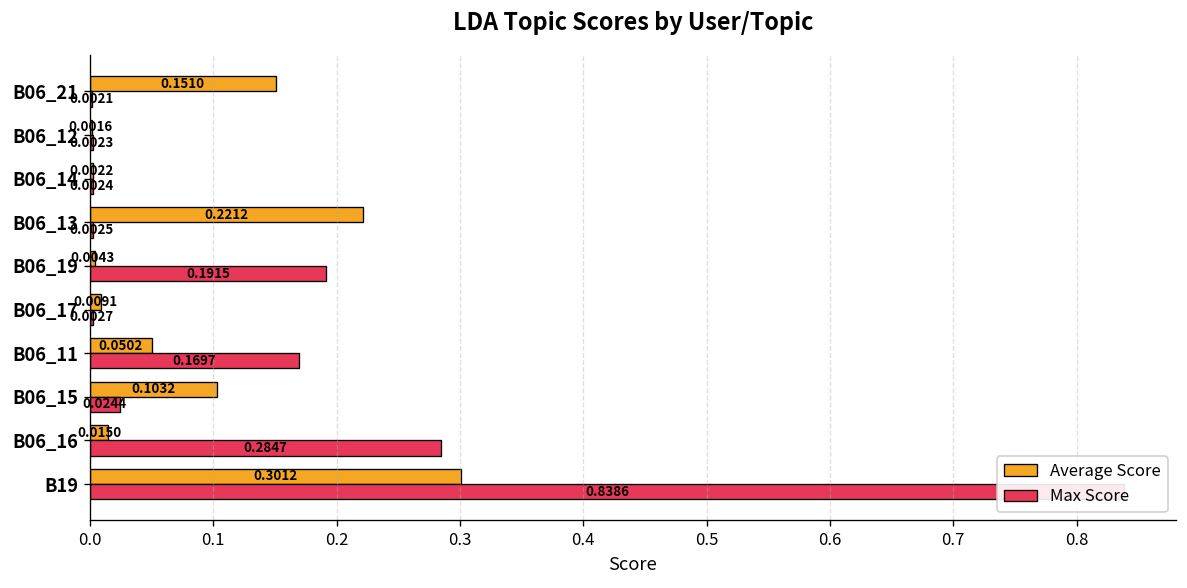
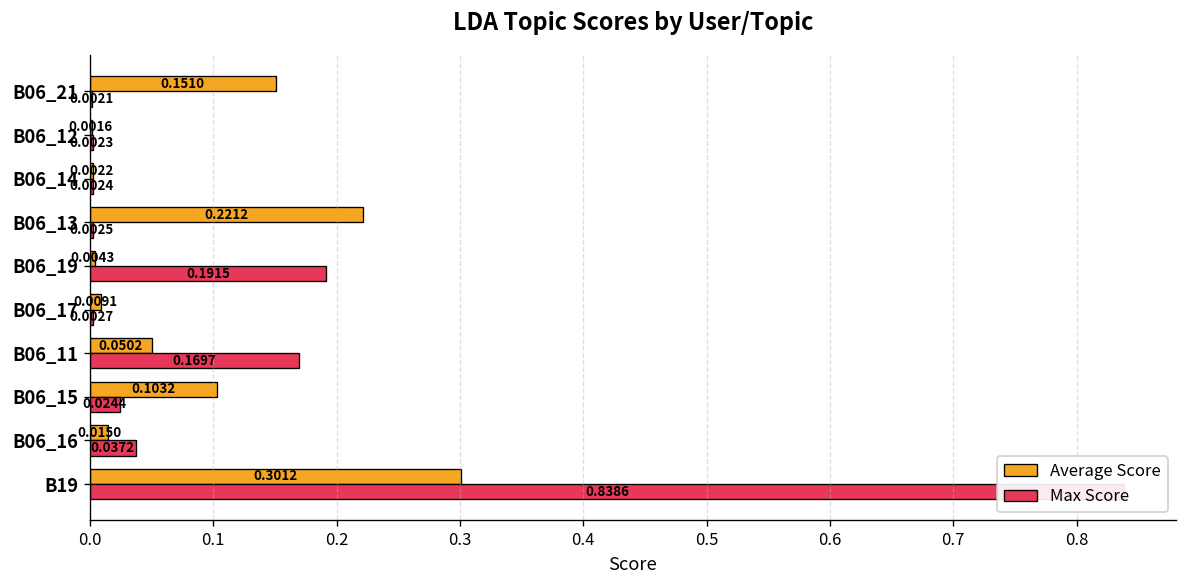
Max Score, B06_16: 0.2847 -> 0.0372
